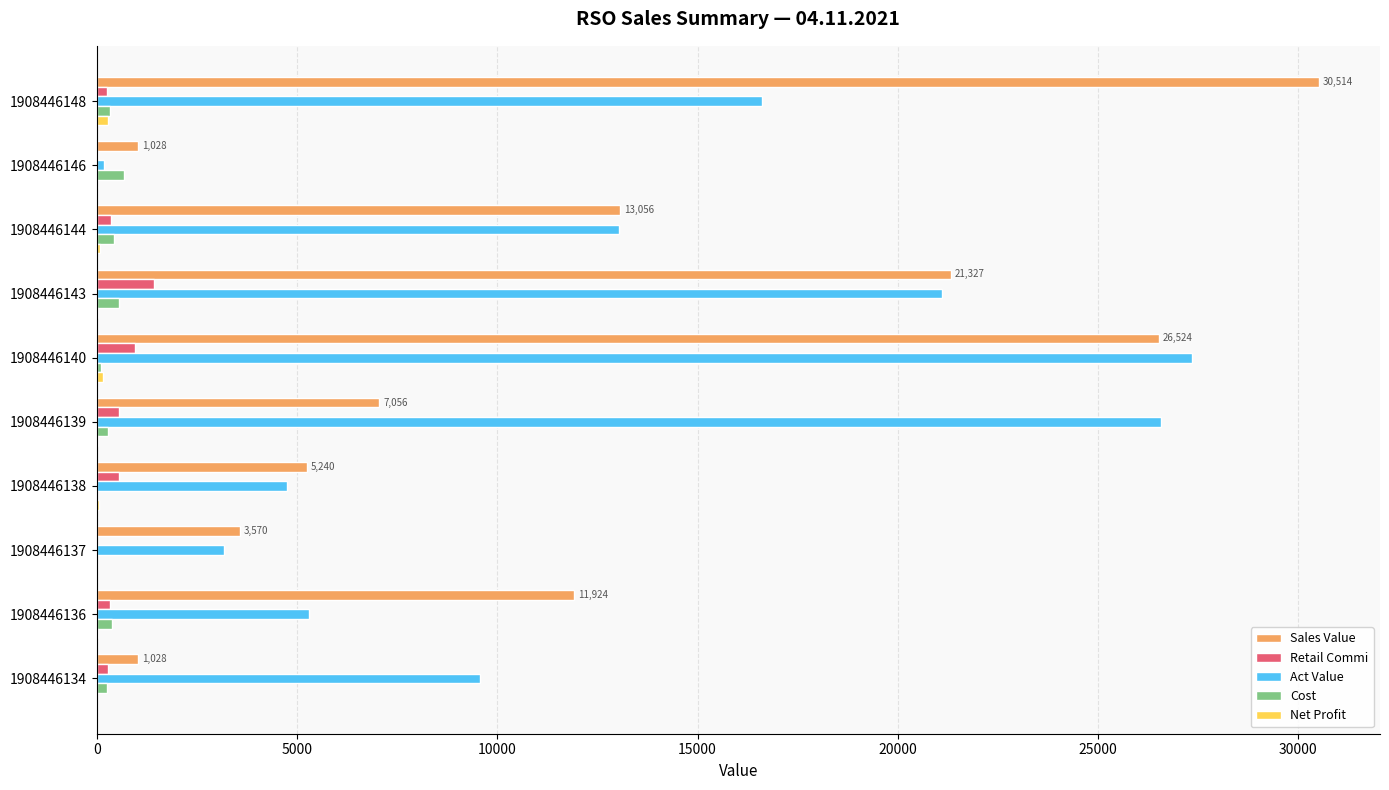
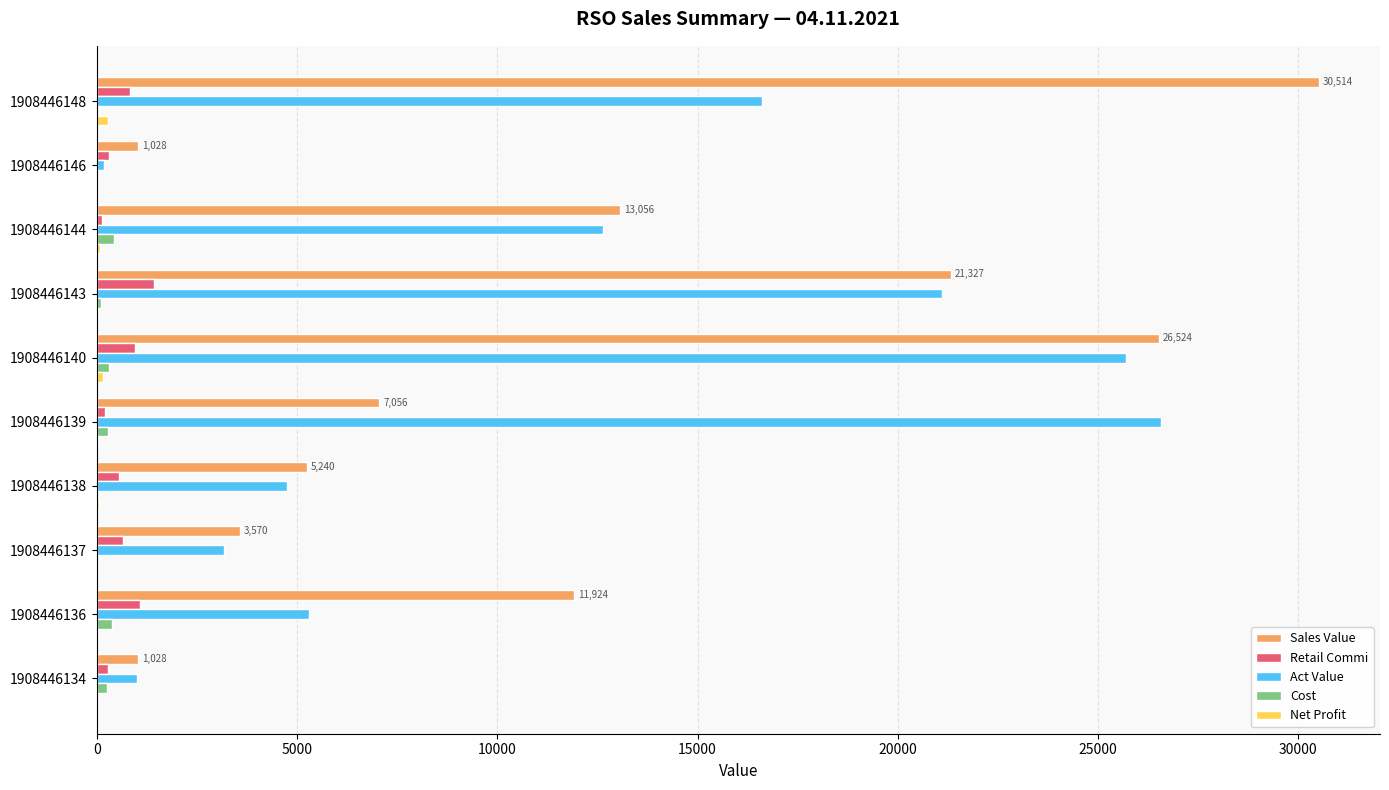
Retail Commi, 1908446148: 300 -> 800
Cost, 1908446148: 300 -> 0
Retail Commi, 1908446146: 0 -> 300
Cost, 1908446146: 700 -> 0
Retail Commi, 1908446144: 400 -> 100
Act Value, 1908446144: 13000 -> 12600
Cost, 1908446143: 500 -> 100
Act Value, 1908446140: 27400 -> 25700
Cost, 1908446140: 100 -> 300
Retail Commi, 1908446139: 600 -> 200
Retail Commi, 1908446137: 0 -> 700
Retail Commi, 1908446136: 300 -> 1100
Act Value, 1908446134: 9600 -> 1000
